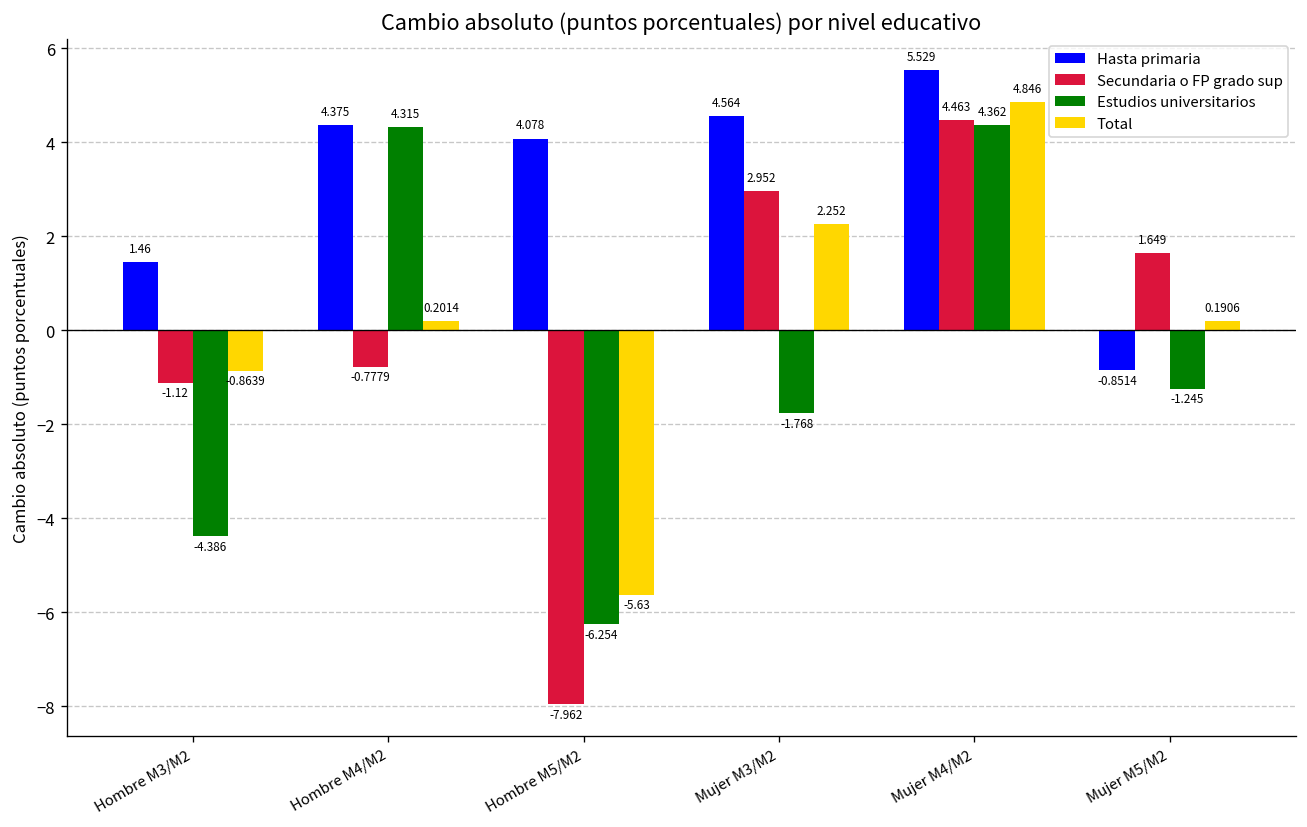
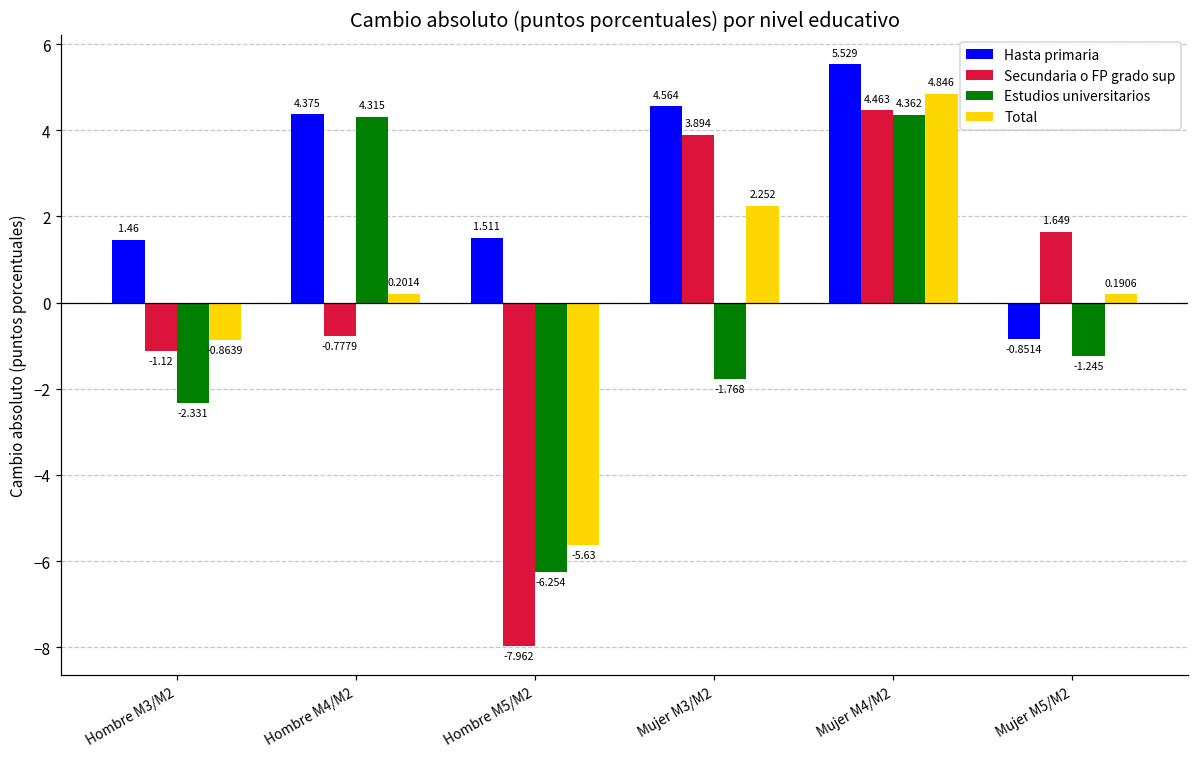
Estudios universitarios, Hombre M3/M2: -4.386 -> -2.331
Hasta primaria, Hombre M5/M2: 4.078 -> 1.511
Secundaria o FP grado sup, Mujer M3/M2: 2.952 -> 3.894
